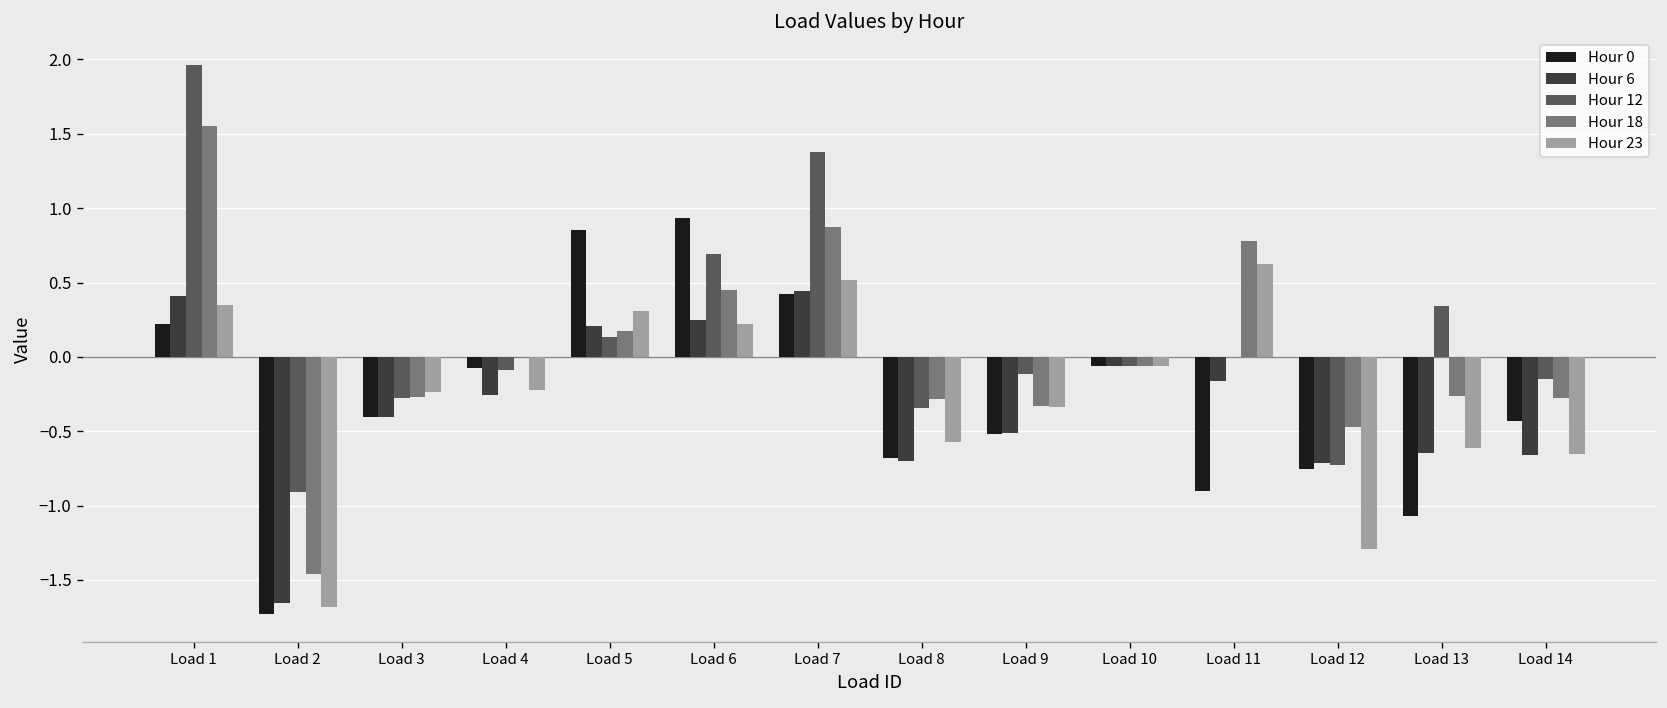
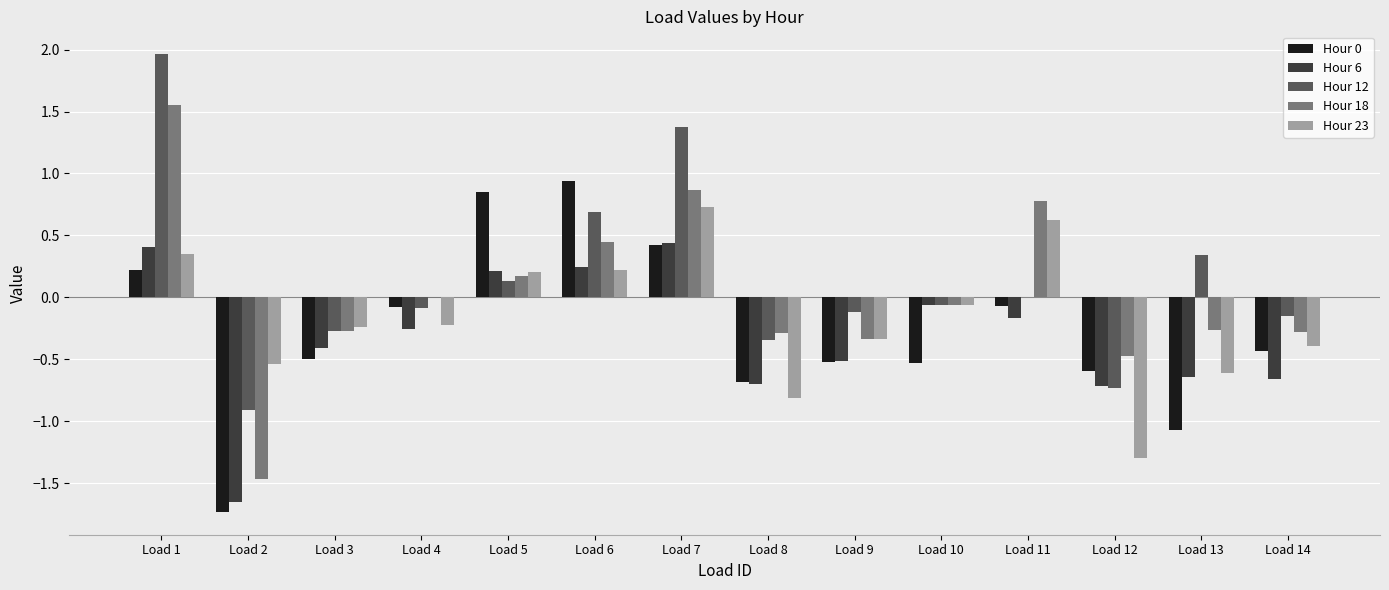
Hour 23, Load 2: -1.68 -> -0.54
Hour 0, Load 3: -0.41 -> -0.50
Hour 23, Load 5: 0.31 -> 0.21
Hour 23, Load 7: 0.52 -> 0.73
Hour 23, Load 8: -0.57 -> -0.81
Hour 0, Load 10: -0.06 -> -0.53
Hour 0, Load 11: -0.90 -> -0.07
Hour 0, Load 12: -0.76 -> -0.59
Hour 23, Load 14: -0.65 -> -0.39
